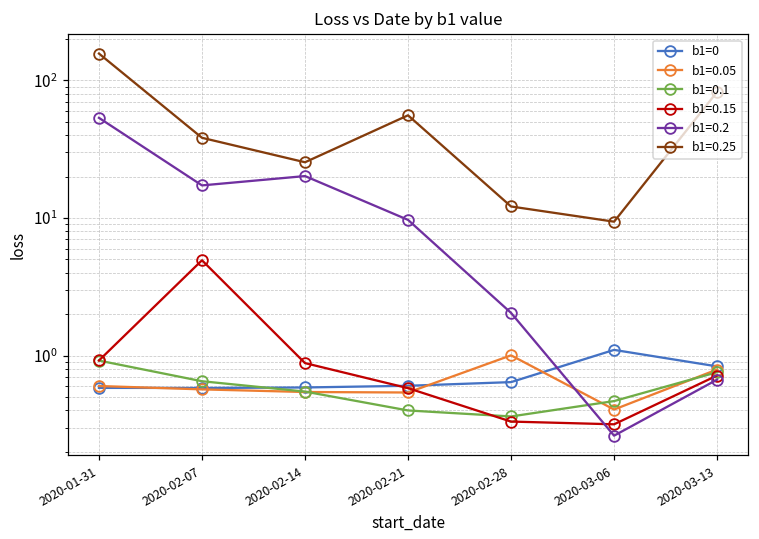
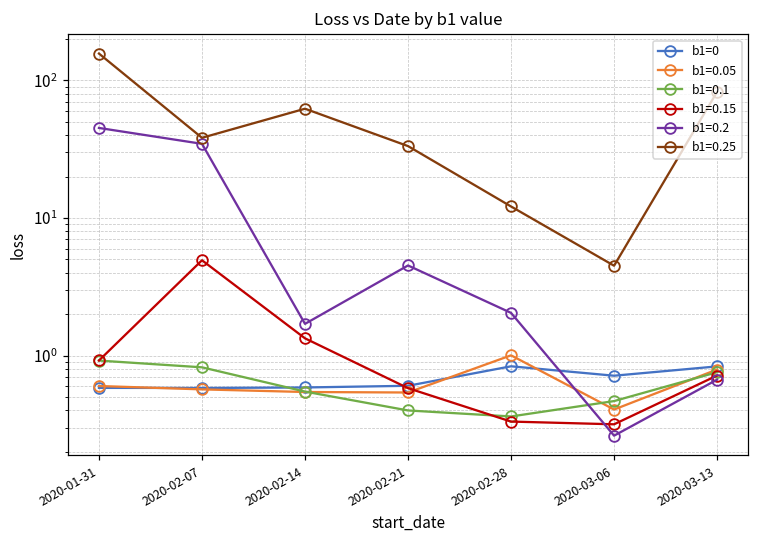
b1=0.2, 2020-01-31: 53 -> 45
b1=0.1, 2020-02-07: 0.7 -> 0.8
b1=0.2, 2020-02-07: 17 -> 35
b1=0.15, 2020-02-14: 0.9 -> 1.3
b1=0.2, 2020-02-14: 20 -> 1.7
b1=0.25, 2020-02-14: 25 -> 60
b1=0.2, 2020-02-21: 10 -> 4.5
b1=0.25, 2020-02-21: 60 -> 33
b1=0, 2020-02-28: 0.6 -> 0.8
b1=0, 2020-03-06: 1.1 -> 0.7
b1=0.25, 2020-03-06: 9 -> 4.5
